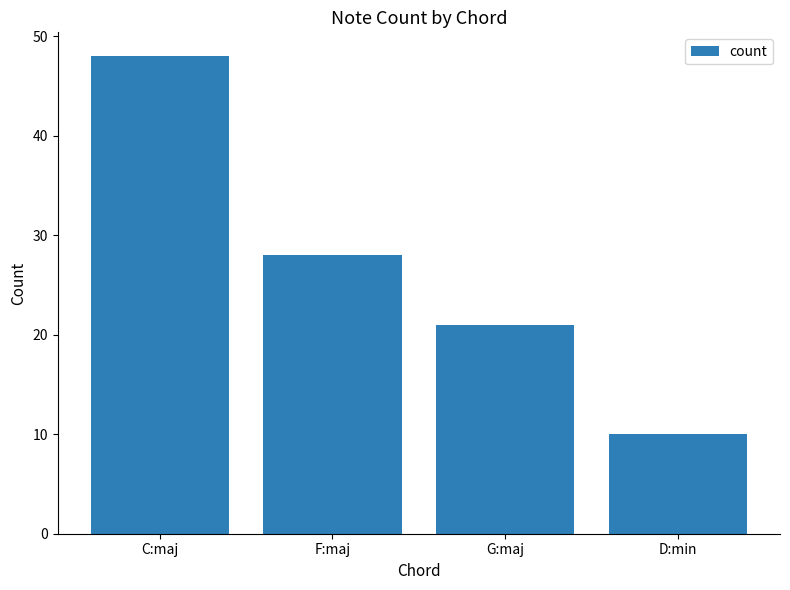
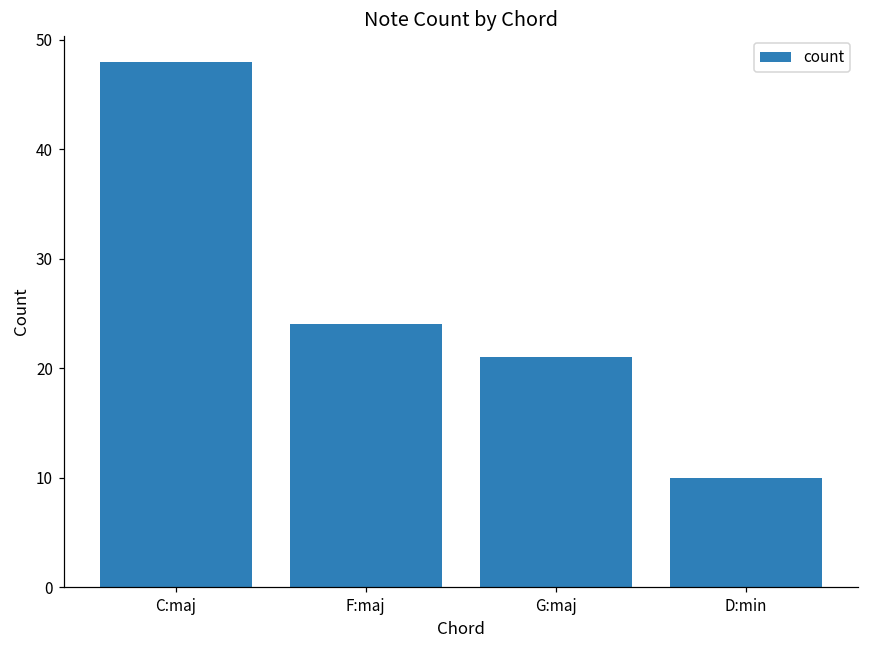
F:maj: 28 -> 24
